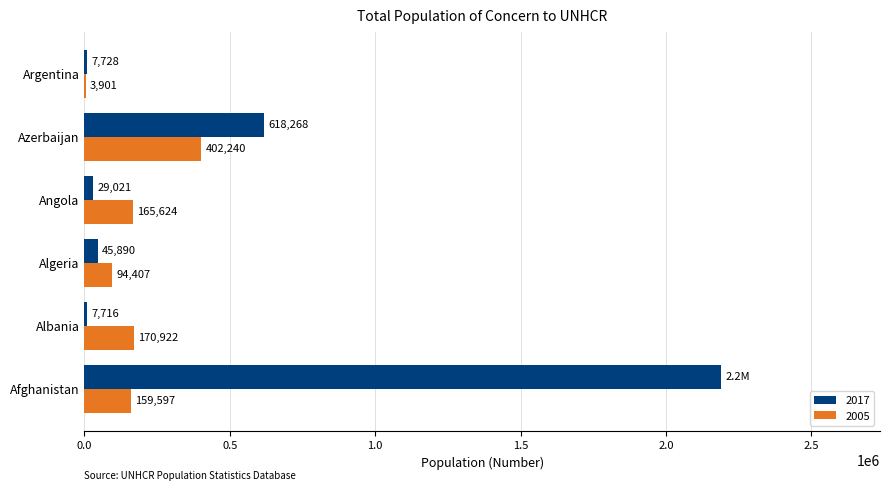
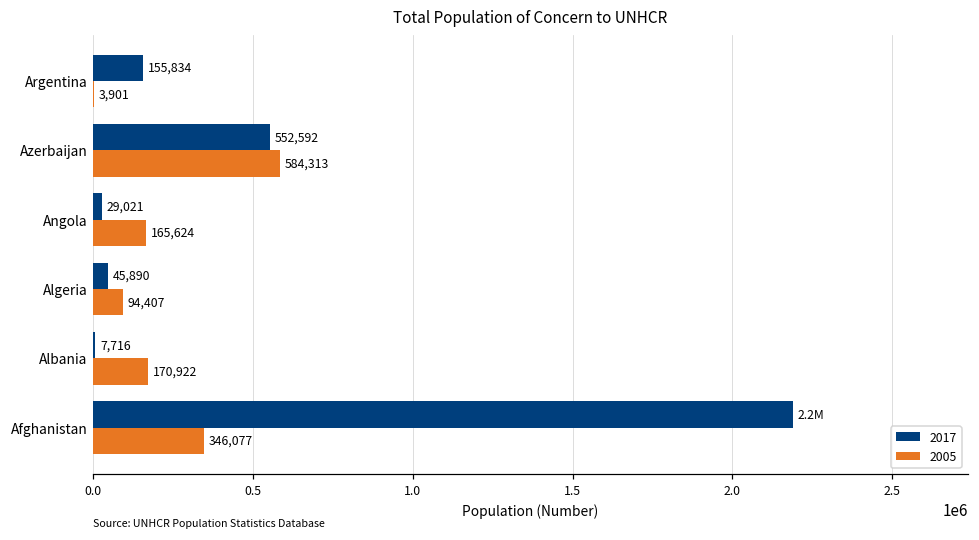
2017, Argentina: 7,728 -> 155,834
2017, Azerbaijan: 618,268 -> 552,592
2005, Azerbaijan: 402,240 -> 584,313
2005, Afghanistan: 159,597 -> 346,077
